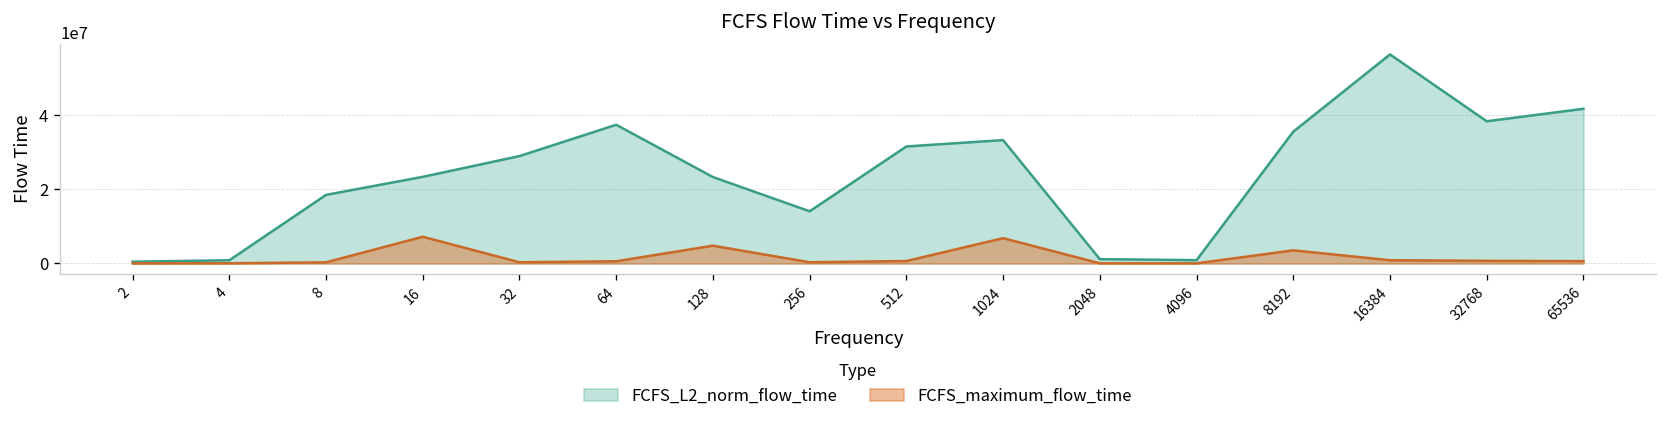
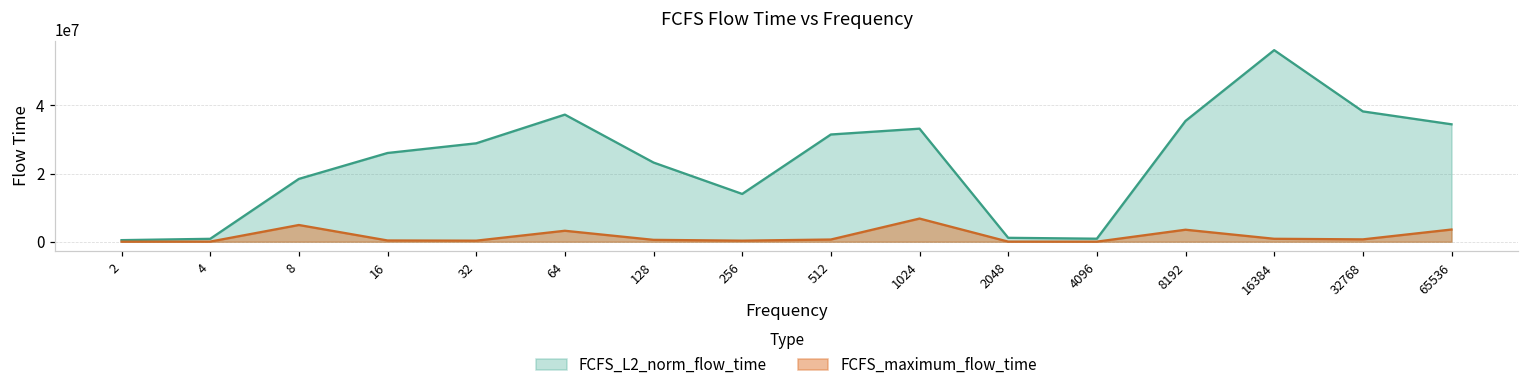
FCFS_maximum_flow_time, 8: 0 -> 5000000
FCFS_L2_norm_flow_time, 16: 23000000 -> 26000000
FCFS_maximum_flow_time, 16: 7000000 -> 0
FCFS_maximum_flow_time, 64: 1000000 -> 3000000
FCFS_maximum_flow_time, 128: 5000000 -> 1000000
FCFS_L2_norm_flow_time, 65536: 42000000 -> 34000000
FCFS_maximum_flow_time, 65536: 1000000 -> 4000000
